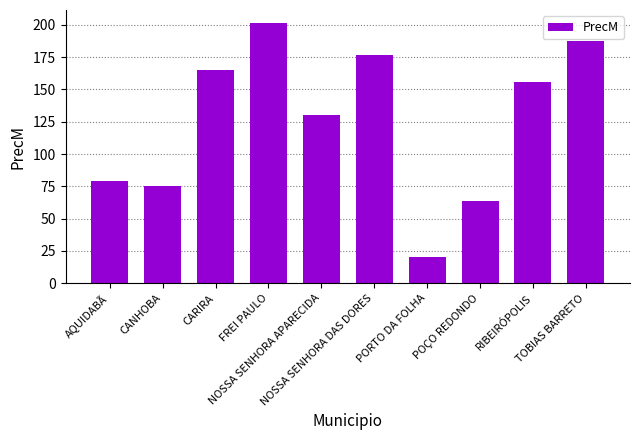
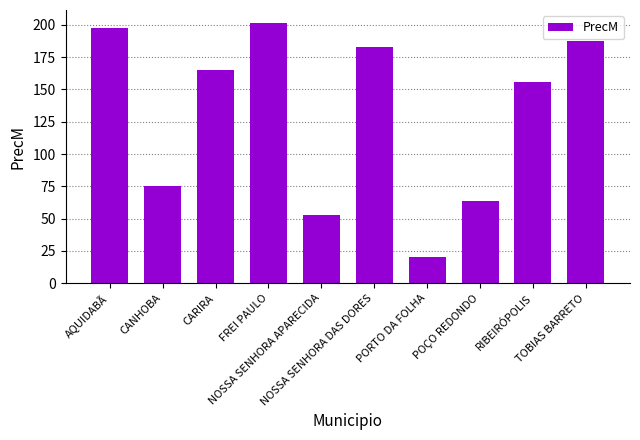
AQUIDABÃ: 79 -> 198
NOSSA SENHORA APARECIDA: 130 -> 53
NOSSA SENHORA DAS DORES: 176 -> 183
